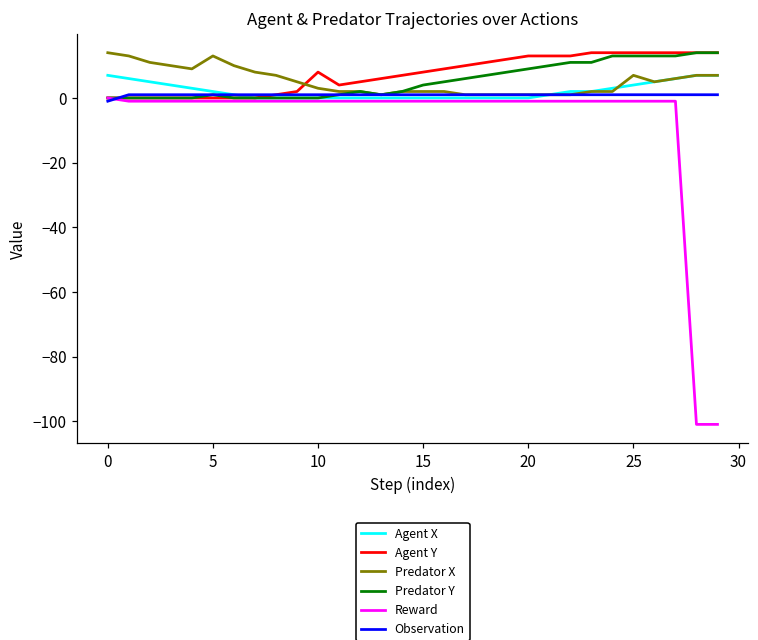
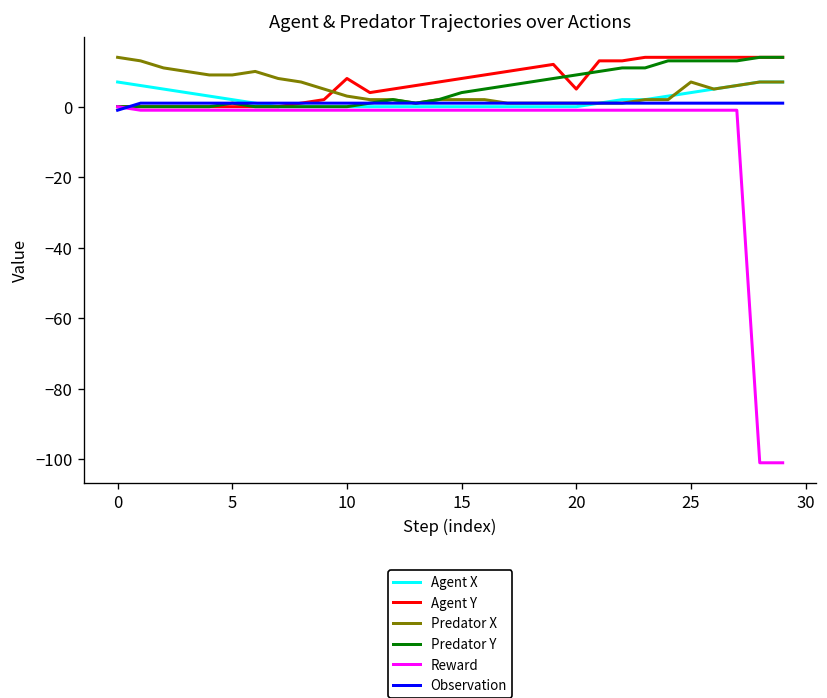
Predator X, 5: 13 -> 9
Agent Y, 20: 13 -> 5
